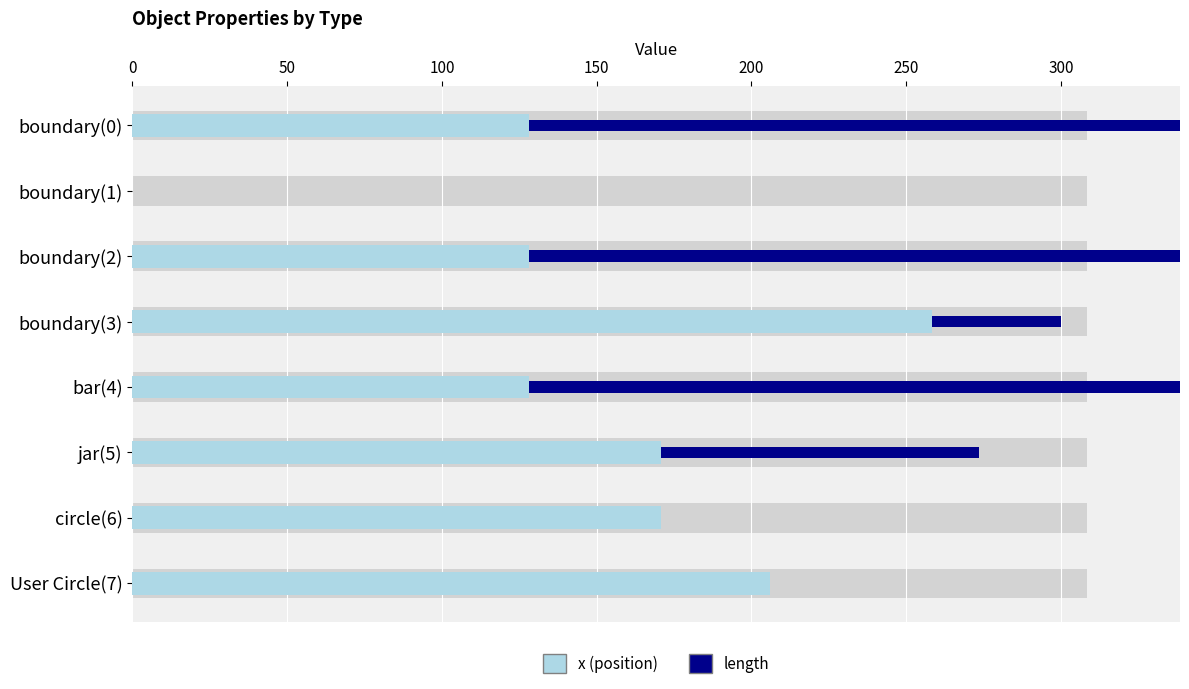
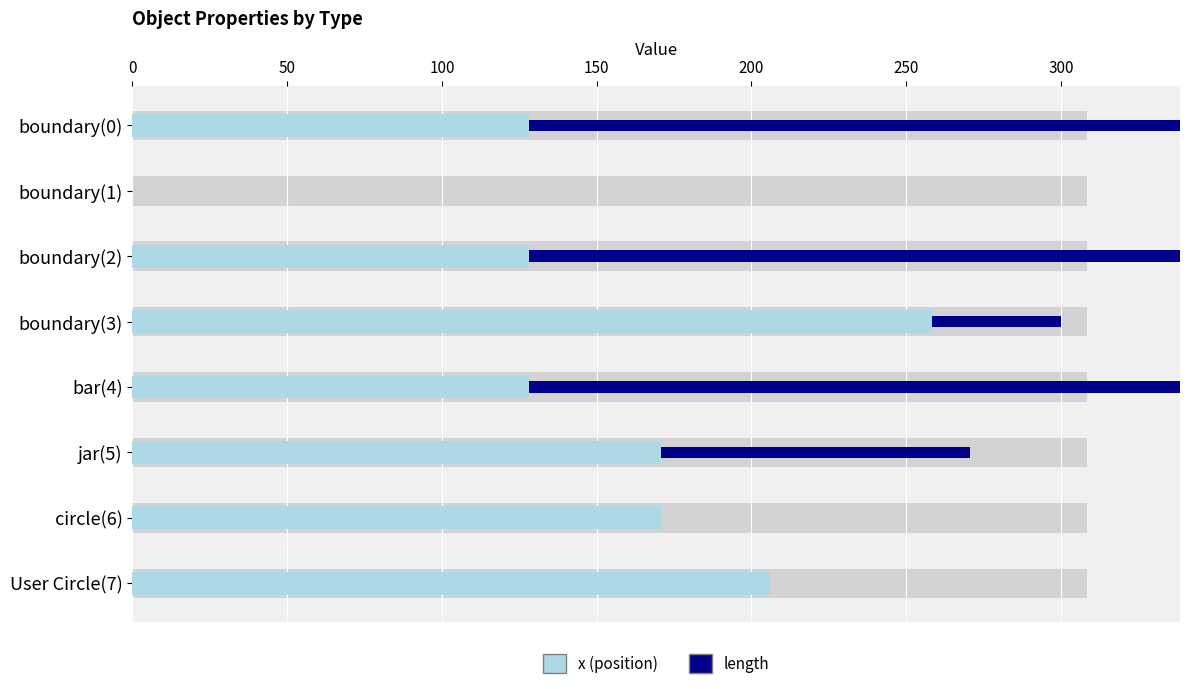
length, jar(5): 103 -> 100
